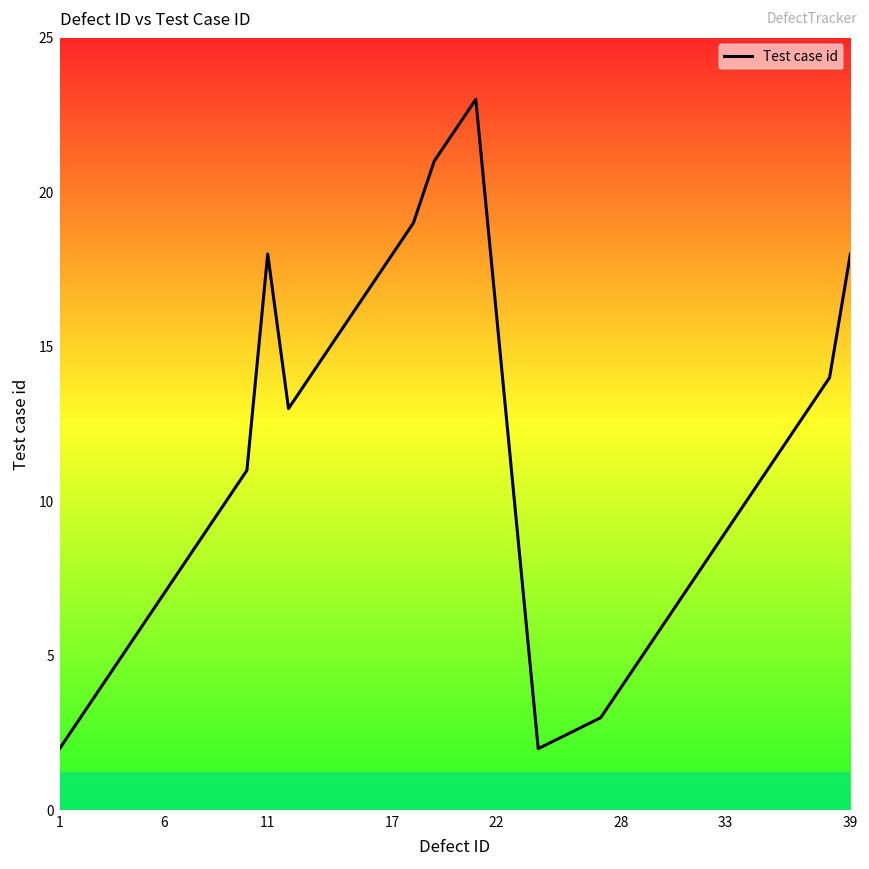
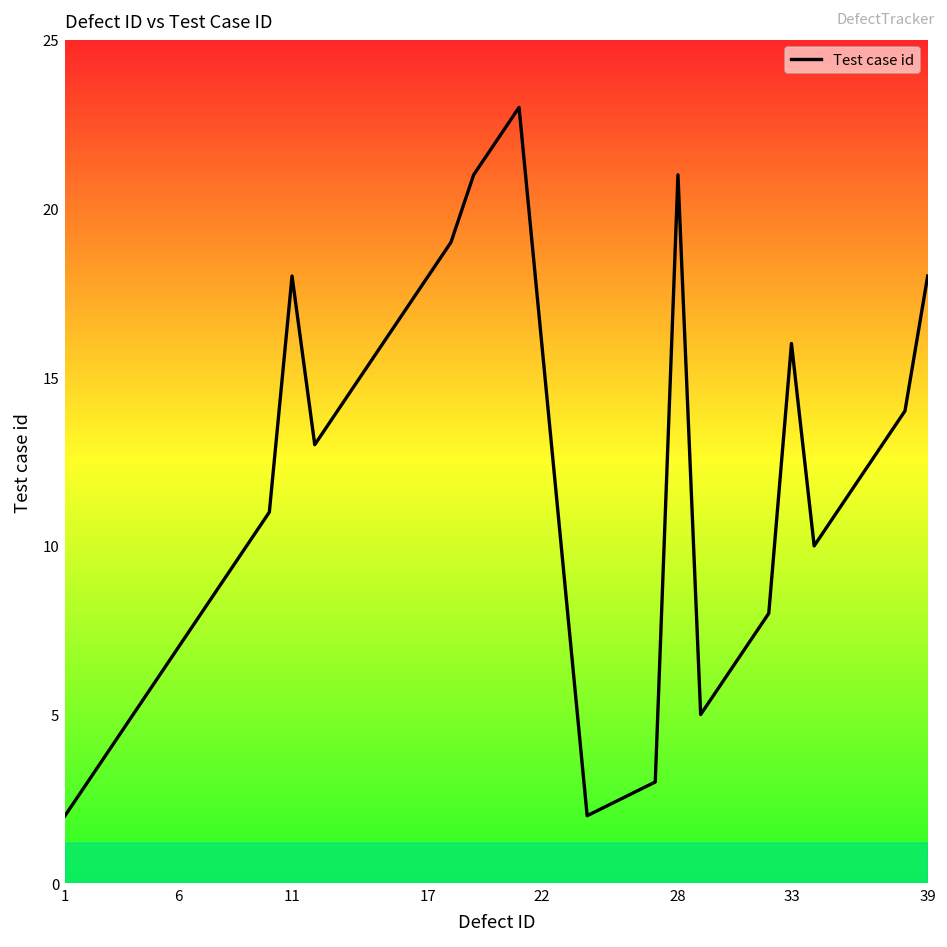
28: 4 -> 21
33: 9 -> 16
